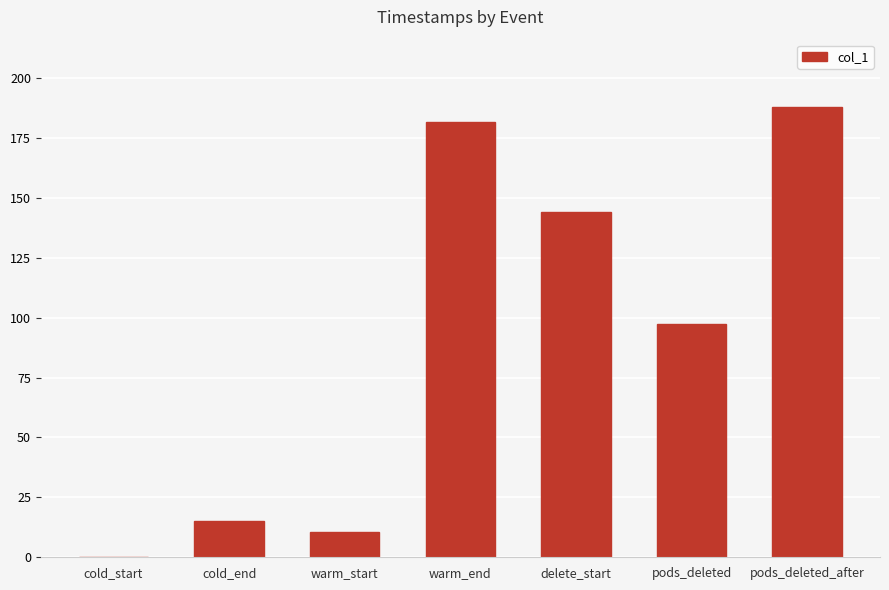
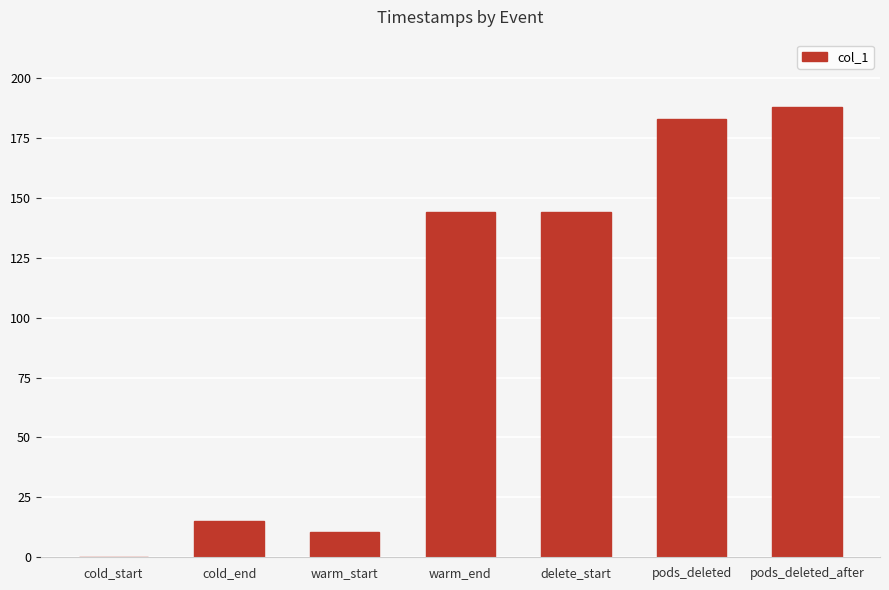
warm_end: 182 -> 144
pods_deleted: 97 -> 183
